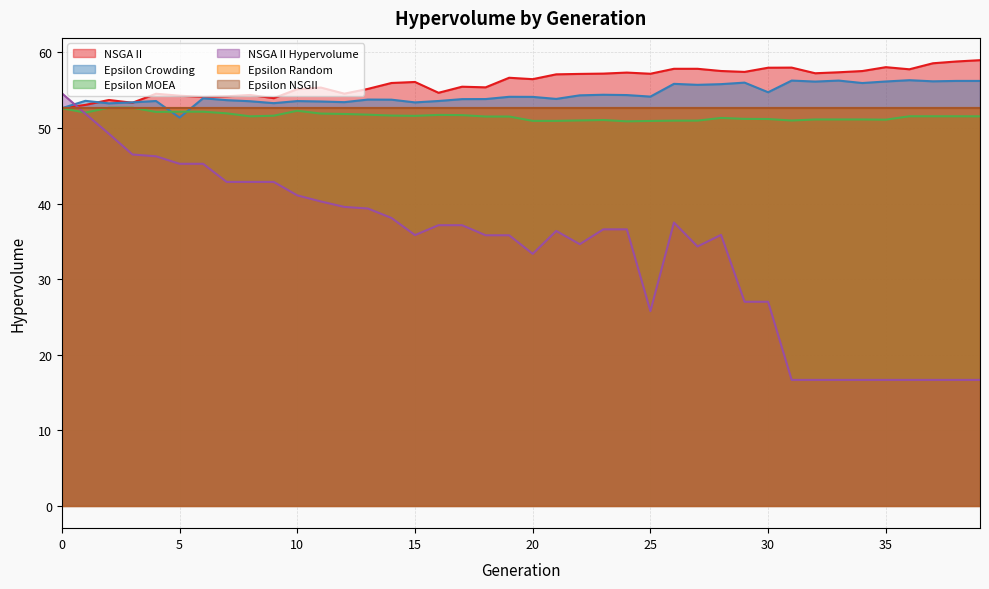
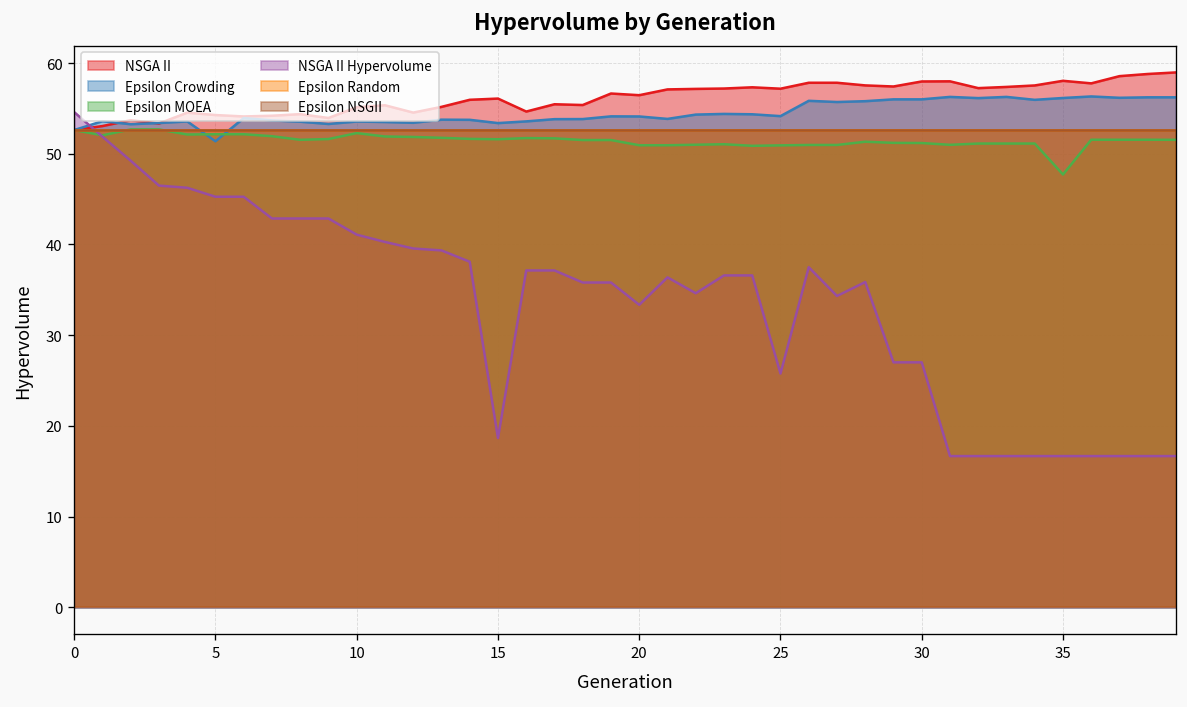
NSGA II Hypervolume, 15: 36 -> 19
Epsilon Crowding, 30: 55 -> 56
Epsilon MOEA, 35: 51 -> 48
